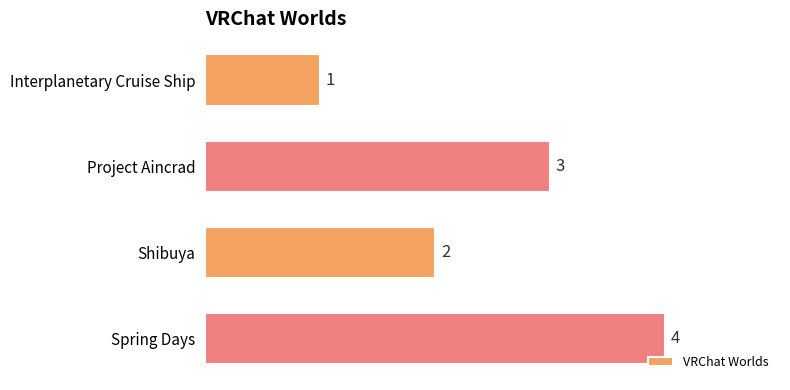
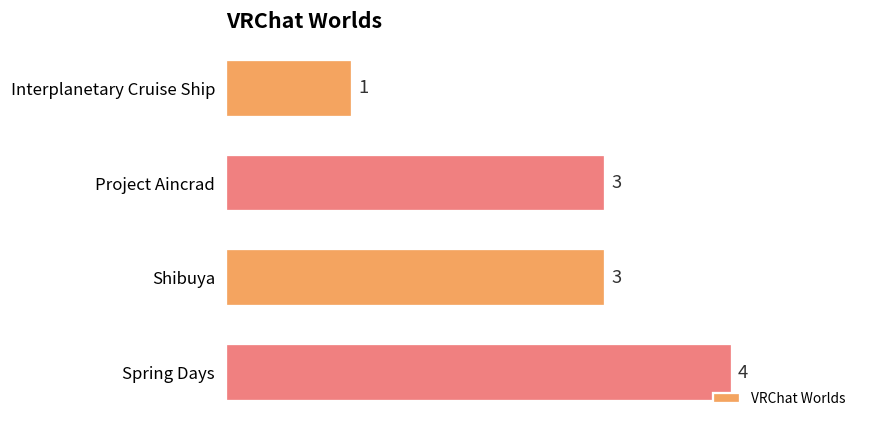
Shibuya: 2 -> 3
